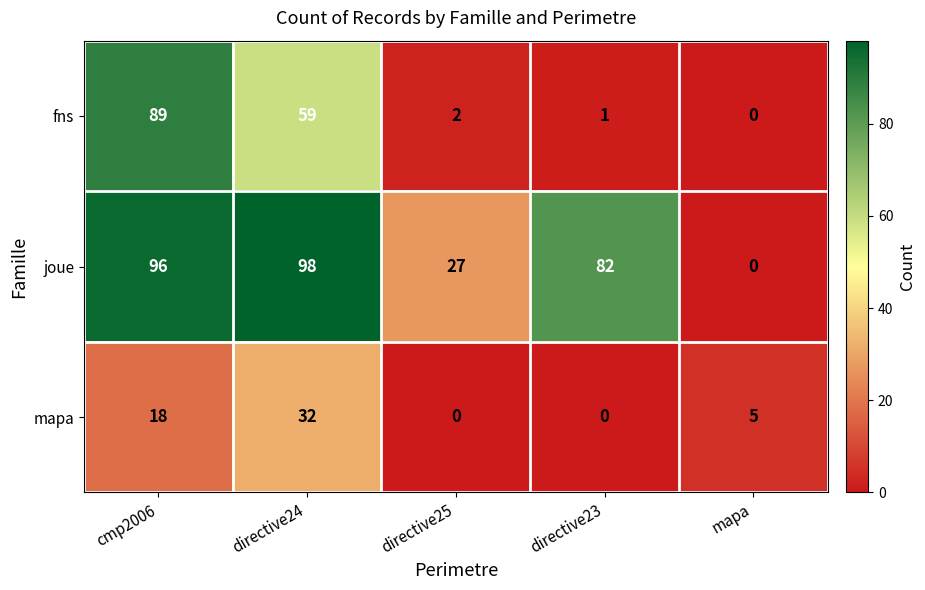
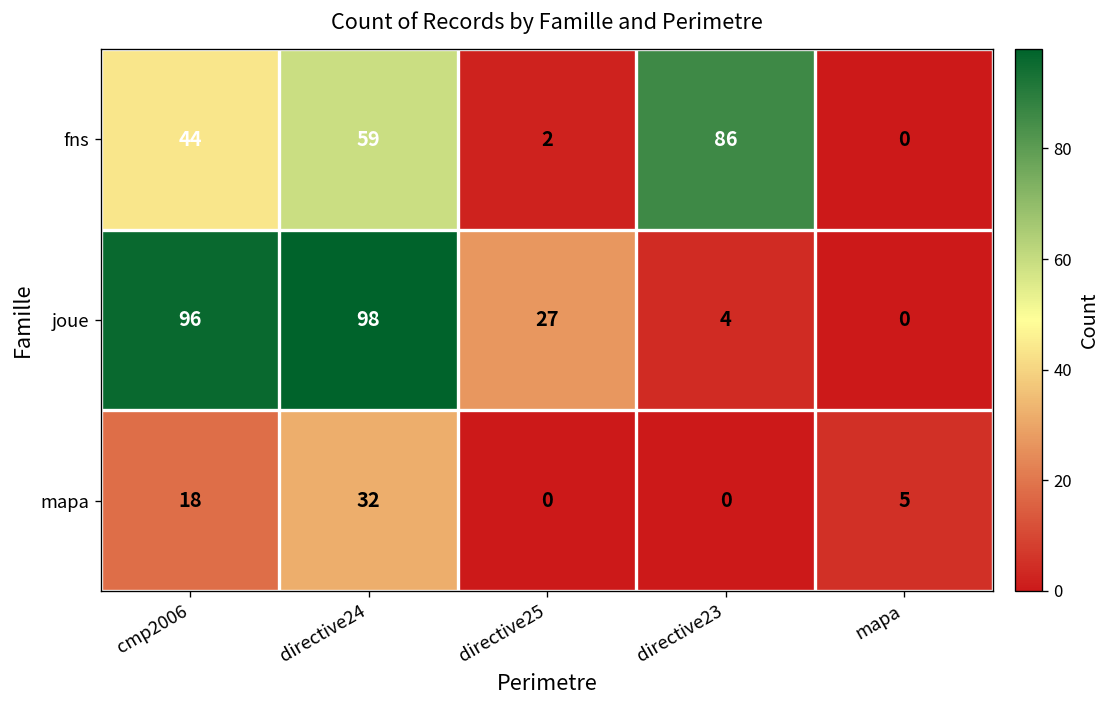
fns, cmp2006: 89 -> 44
fns, directive23: 1 -> 86
joue, directive23: 82 -> 4
